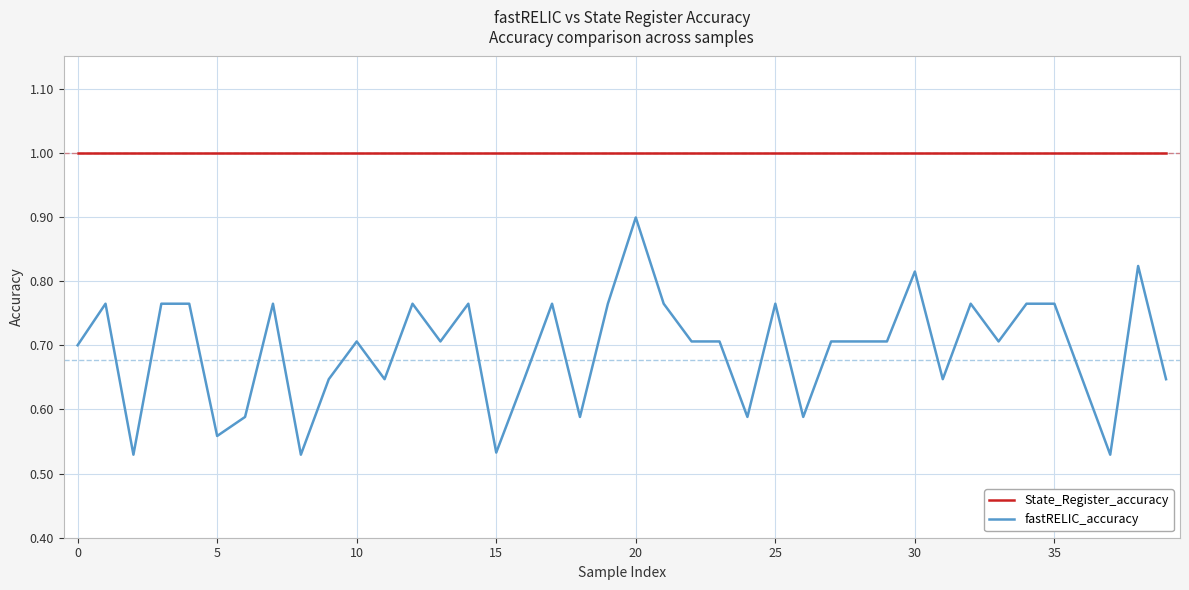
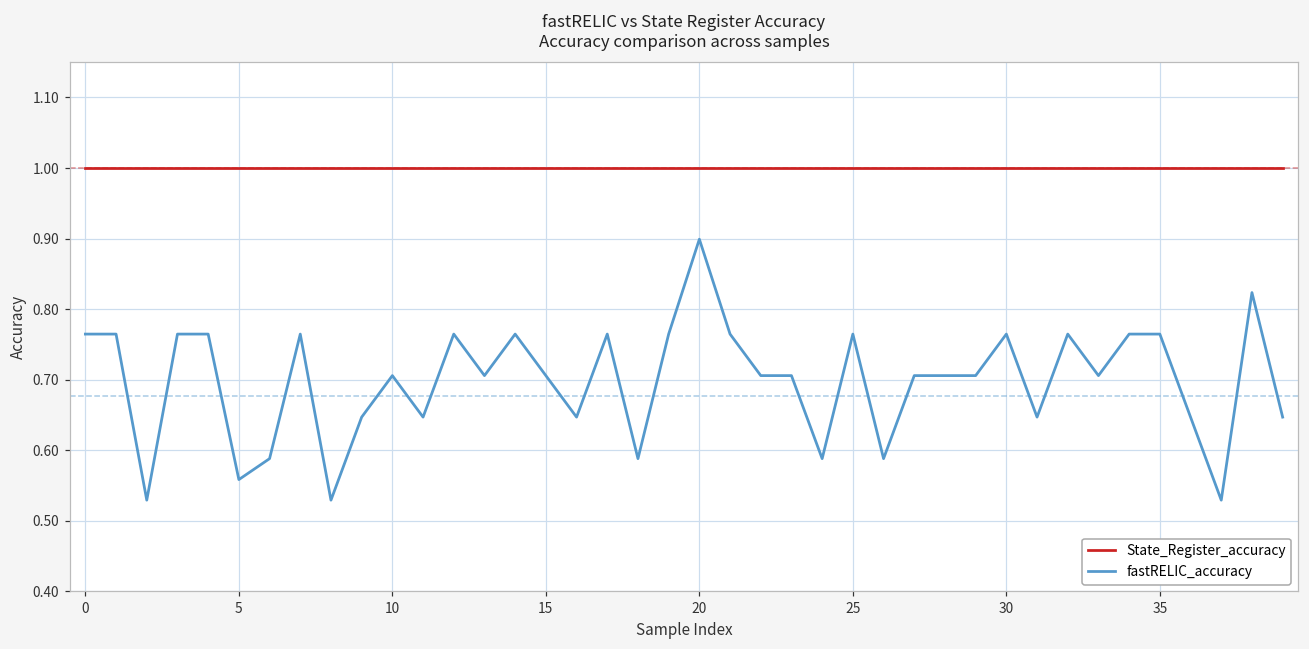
fastRELIC_accuracy, 0: 0.70 -> 0.76
fastRELIC_accuracy, 15: 0.53 -> 0.71
fastRELIC_accuracy, 30: 0.81 -> 0.76
